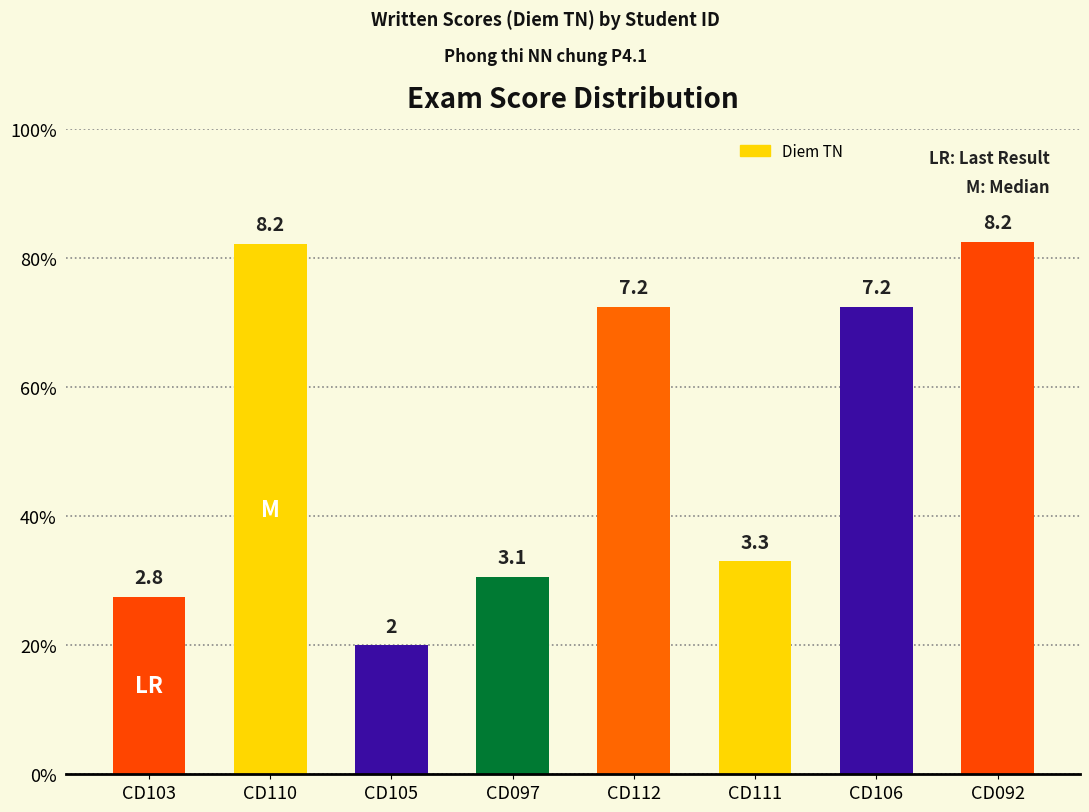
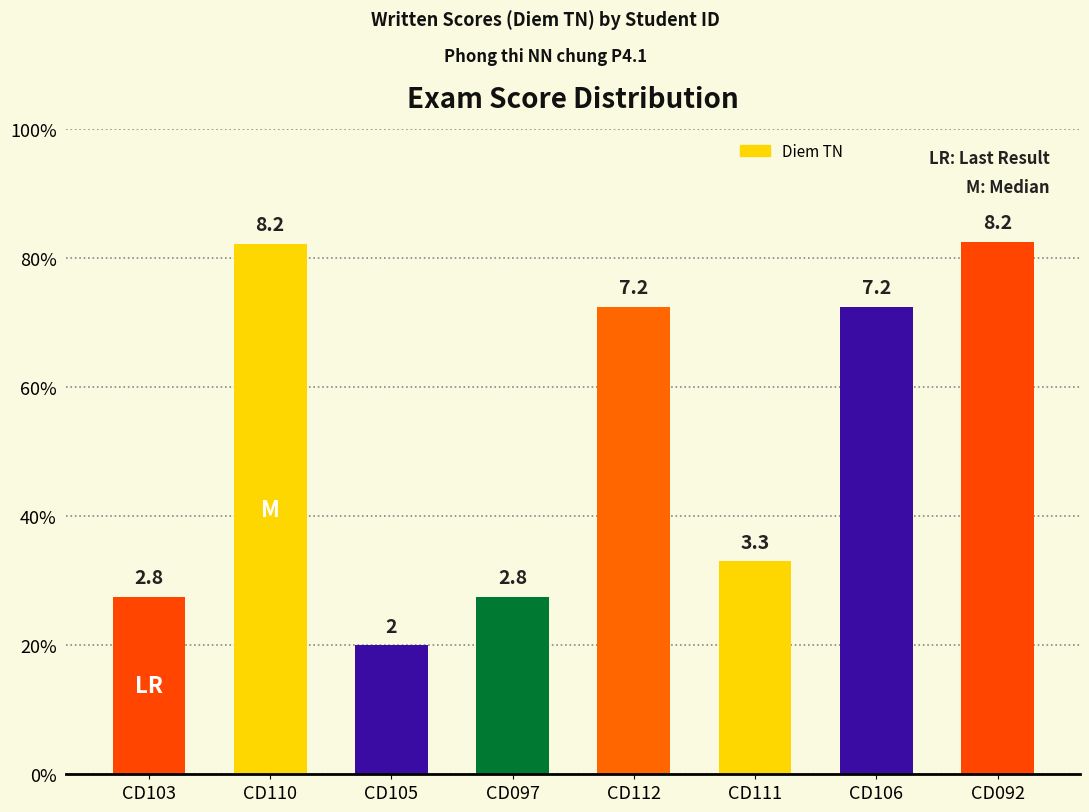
CD097: 3.1 -> 2.8
